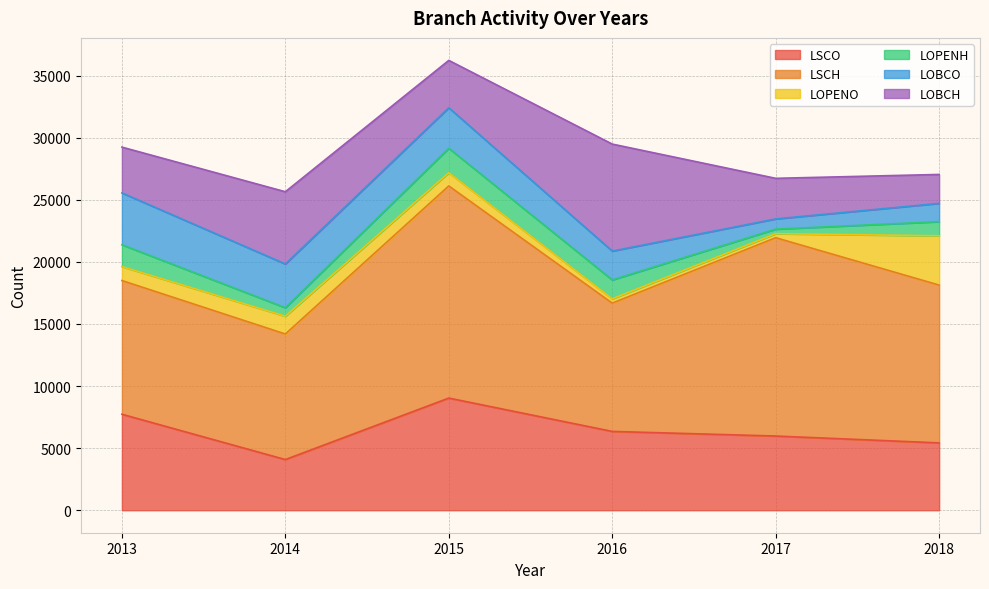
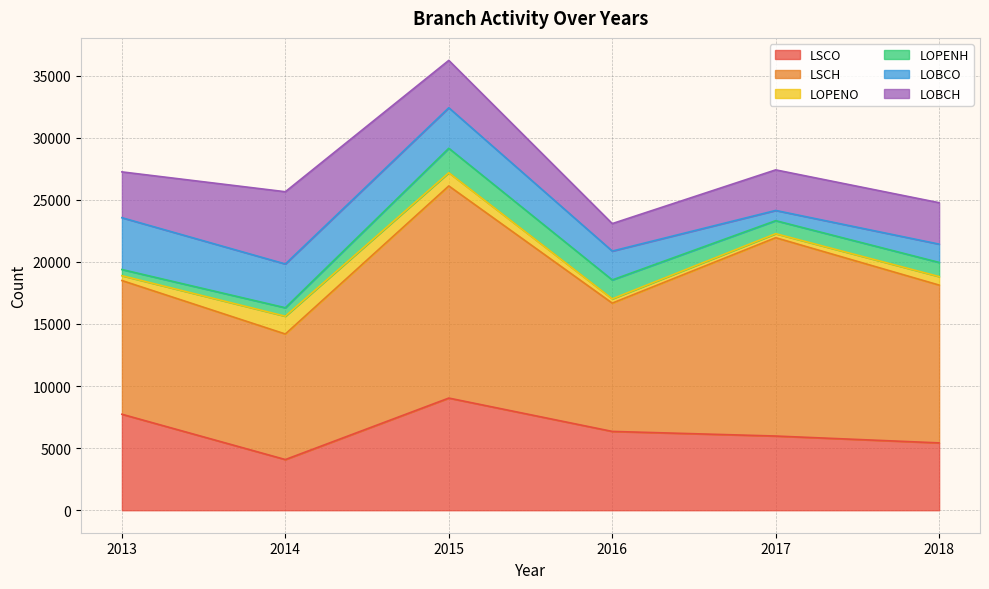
LOPENO, 2013: 1100 -> 400
LOPENH, 2013: 1800 -> 500
LOBCH, 2016: 8600 -> 2200
LOPENH, 2017: 400 -> 1000
LOPENO, 2018: 4000 -> 700
LOBCH, 2018: 2300 -> 3300
